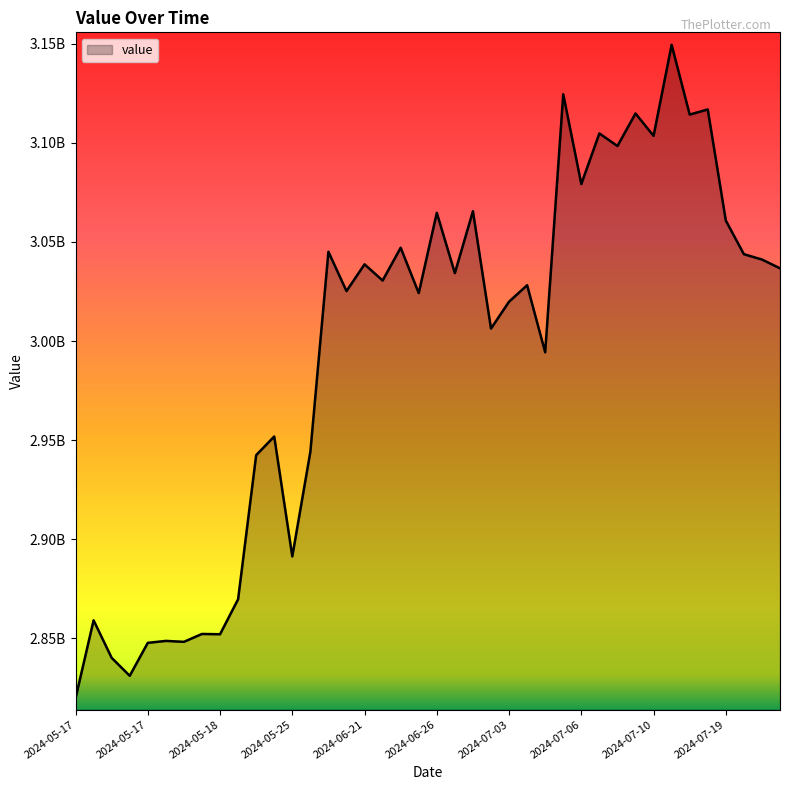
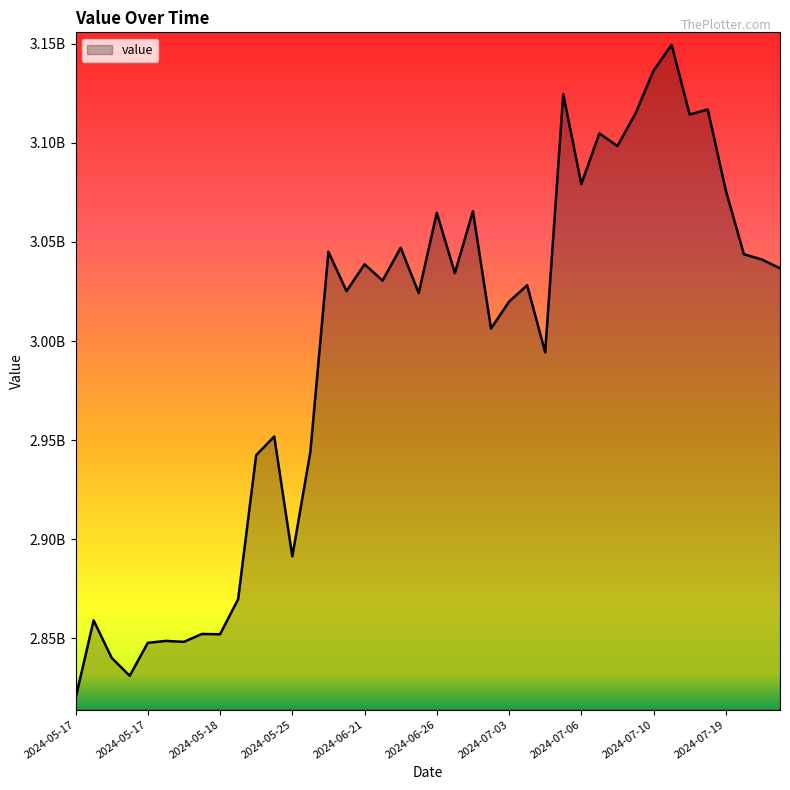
2024-07-10: 3104000000 -> 3137000000
2024-07-19: 3061000000 -> 3076000000
